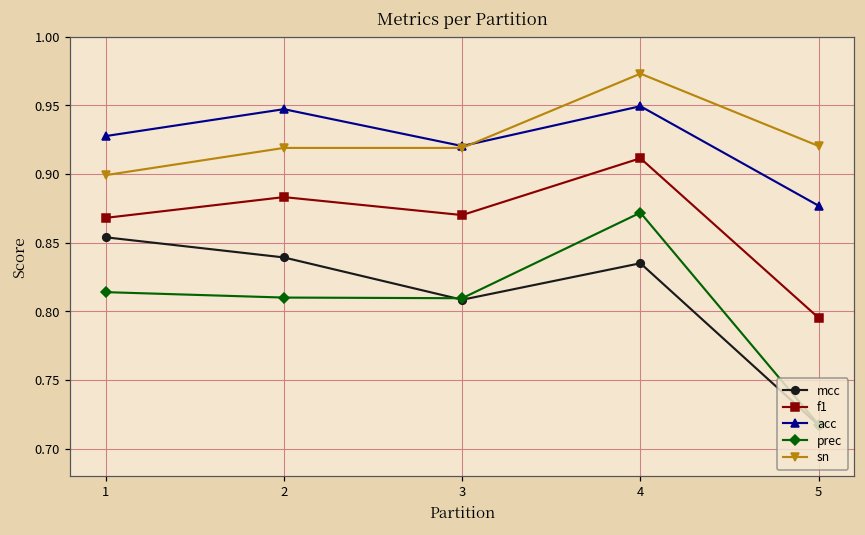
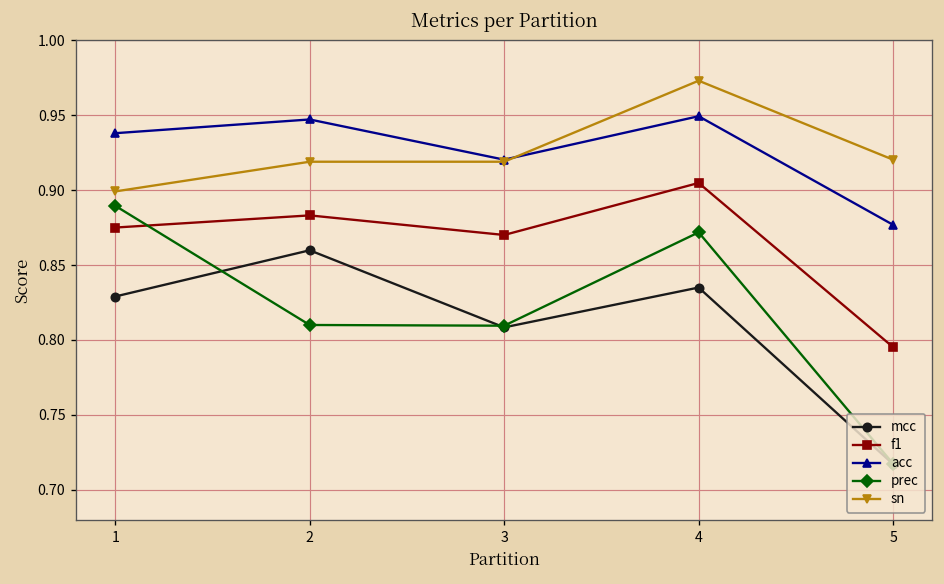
mcc, 1: 0.854 -> 0.829
f1, 1: 0.868 -> 0.875
acc, 1: 0.928 -> 0.938
prec, 1: 0.814 -> 0.890
mcc, 2: 0.839 -> 0.860
f1, 4: 0.911 -> 0.905
